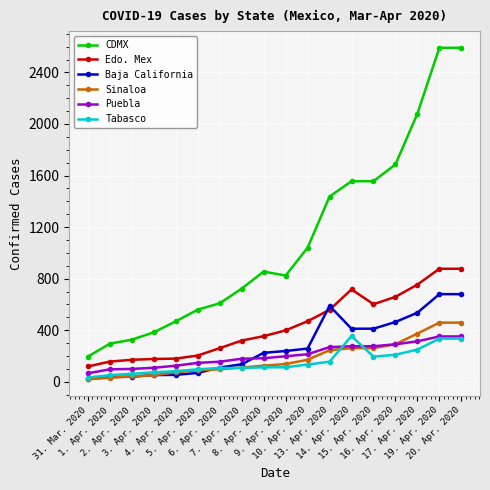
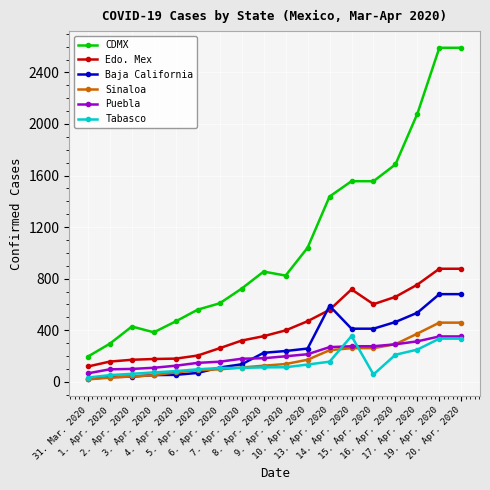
CDMX, 2. Apr. 2020: 330 -> 430
Tabasco, 15. Apr. 2020: 200 -> 60
